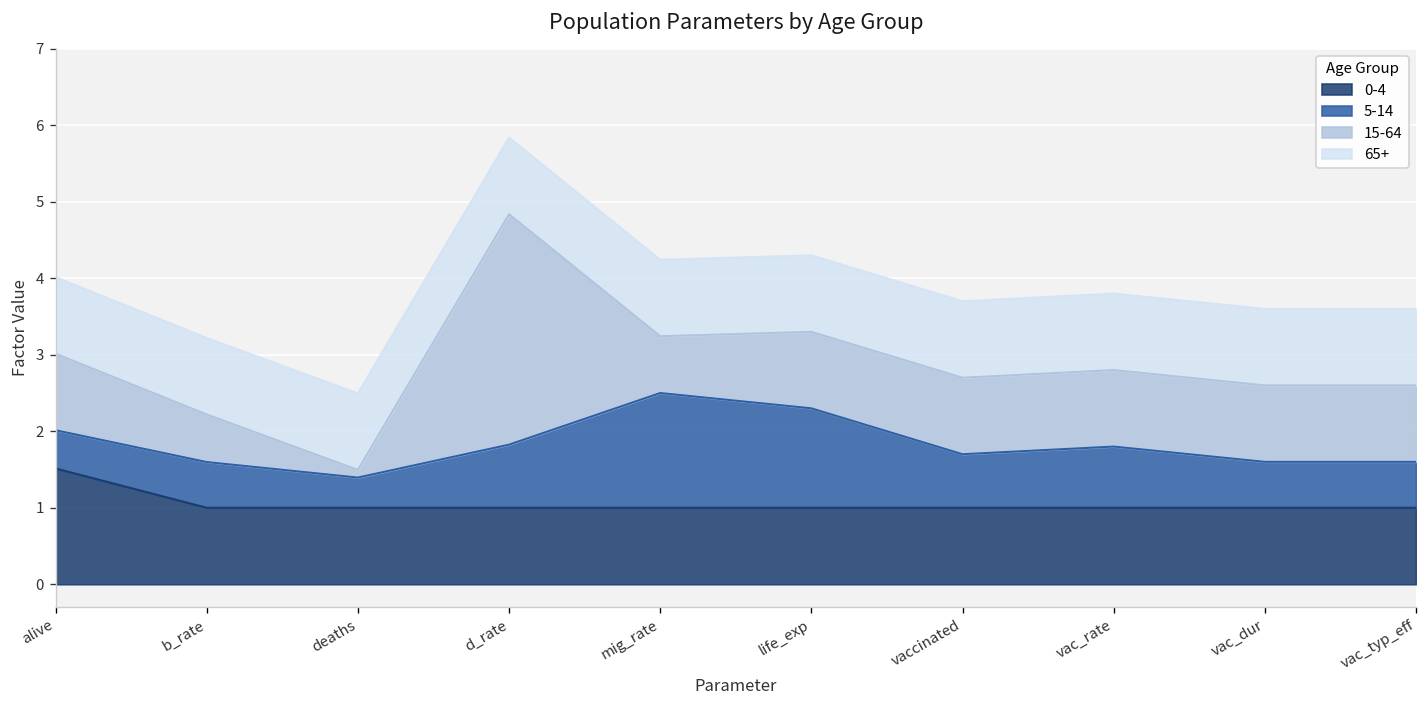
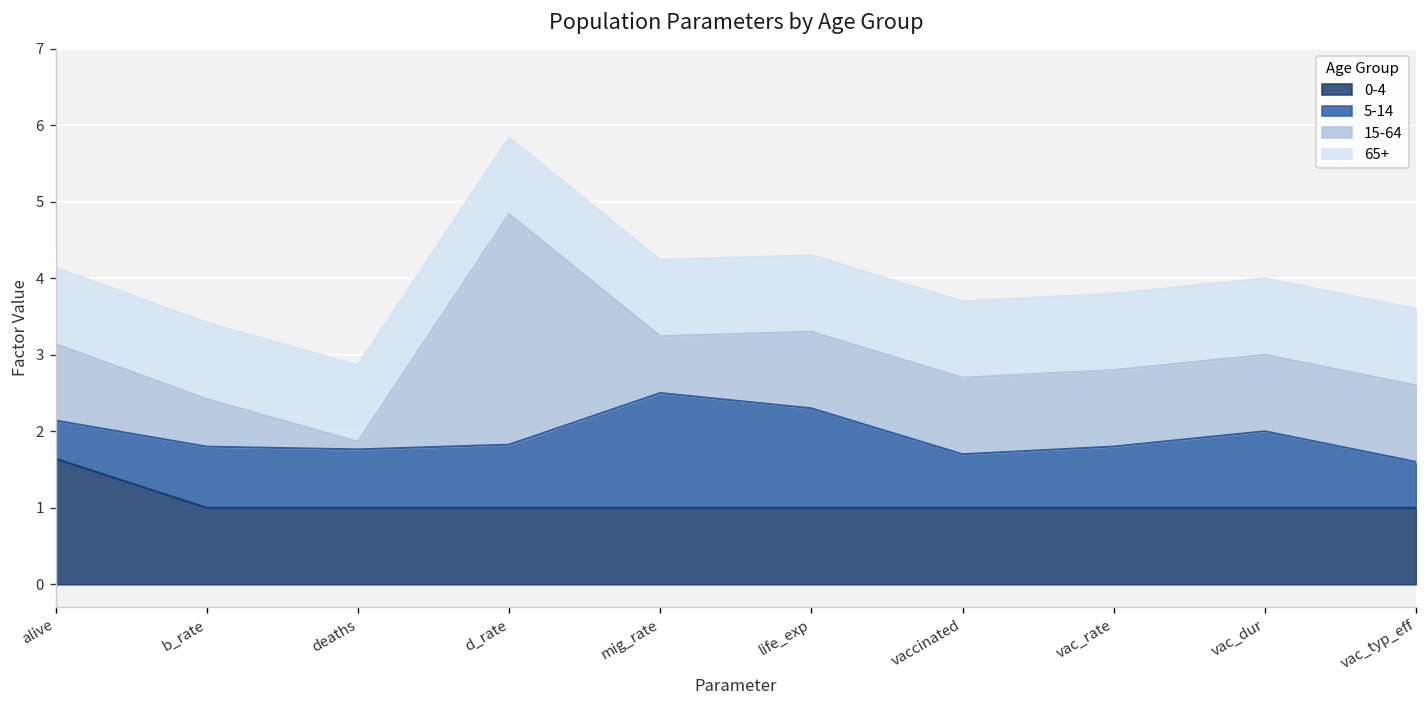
0-4, alive: 1.5 -> 1.6
5-14, b_rate: 0.6 -> 0.8
5-14, deaths: 0.4 -> 0.8
5-14, vac_dur: 0.6 -> 1.0
